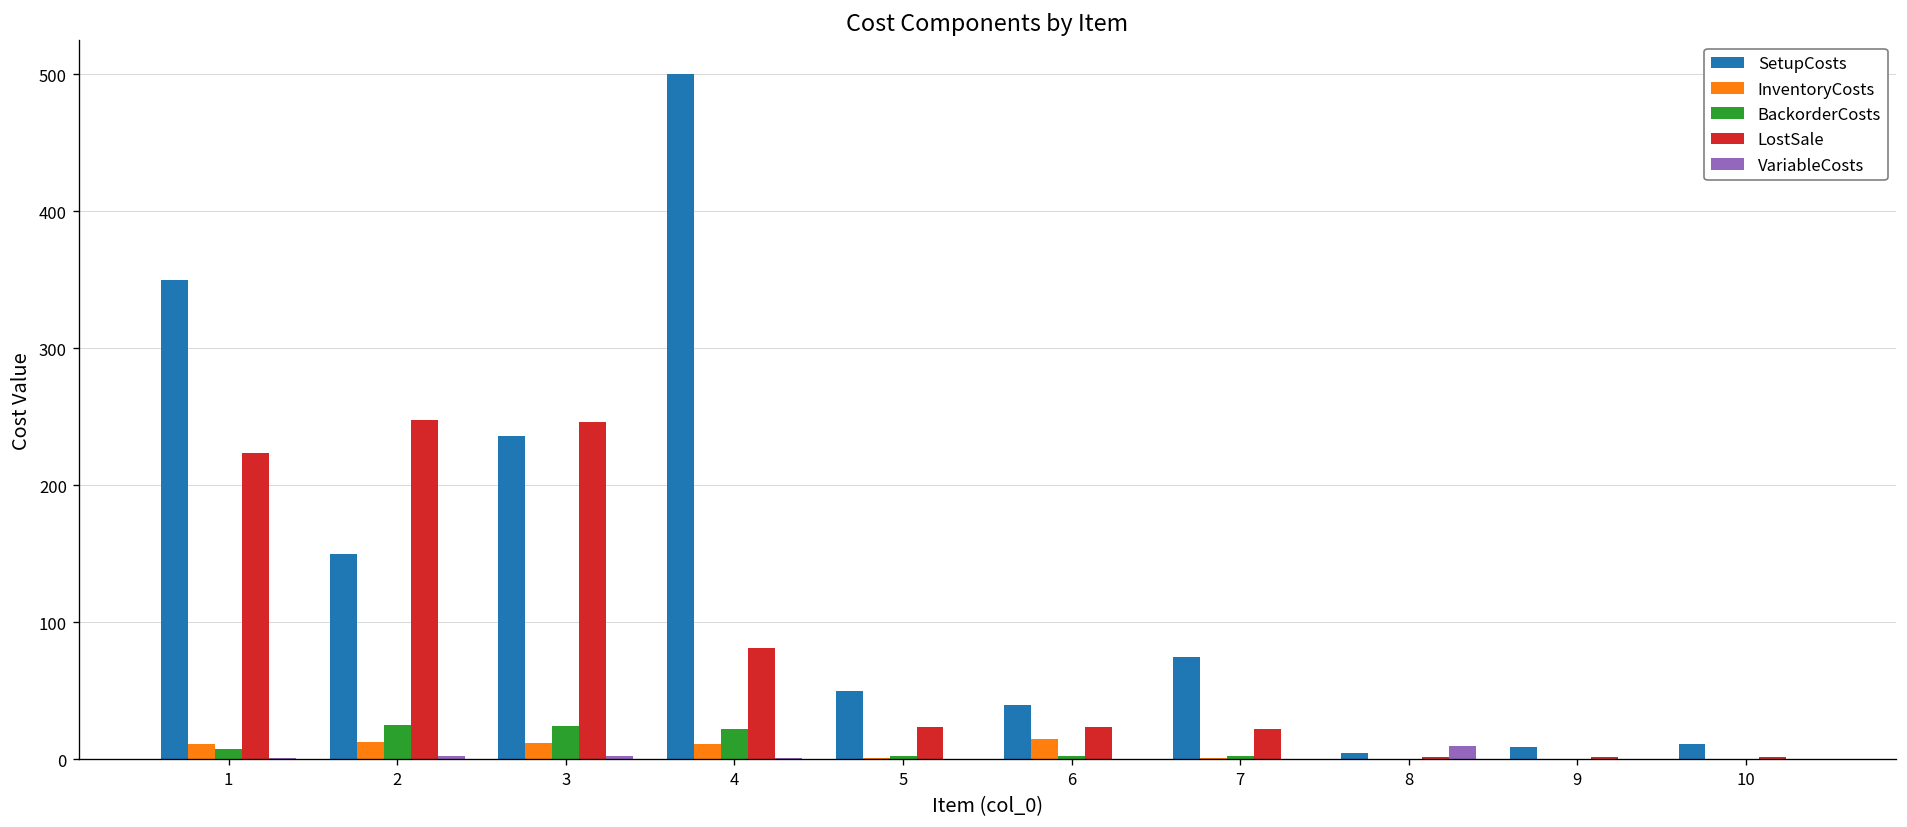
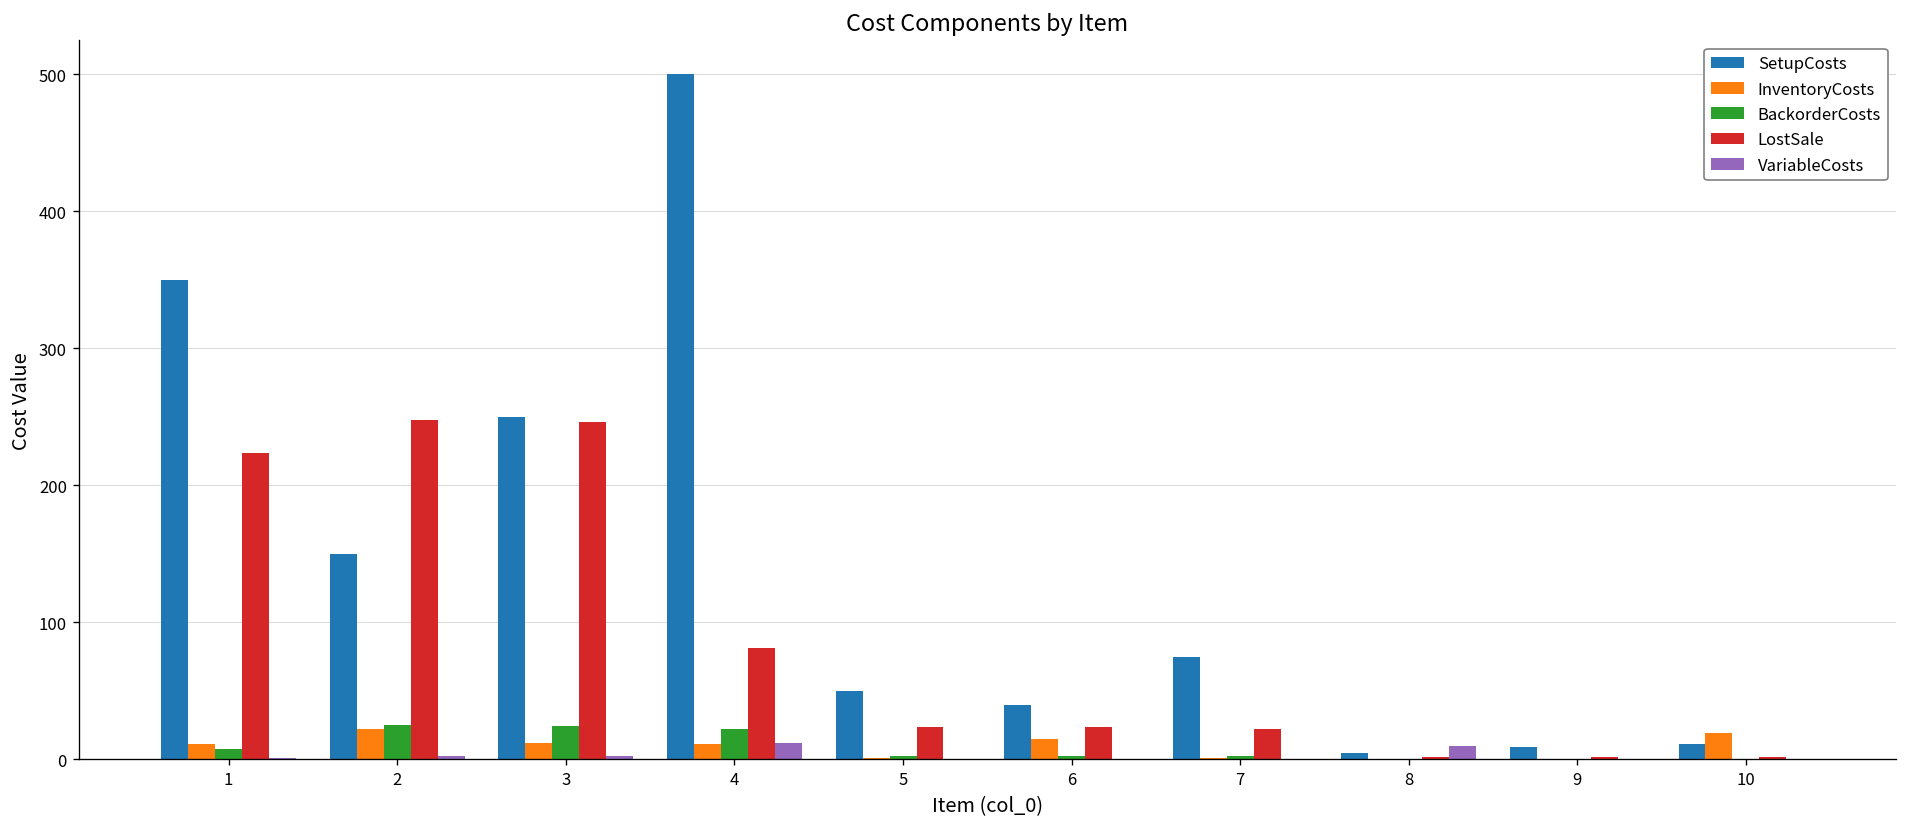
InventoryCosts, 2: 12 -> 22
SetupCosts, 3: 236 -> 250
VariableCosts, 4: 1 -> 12
InventoryCosts, 10: 0 -> 19
